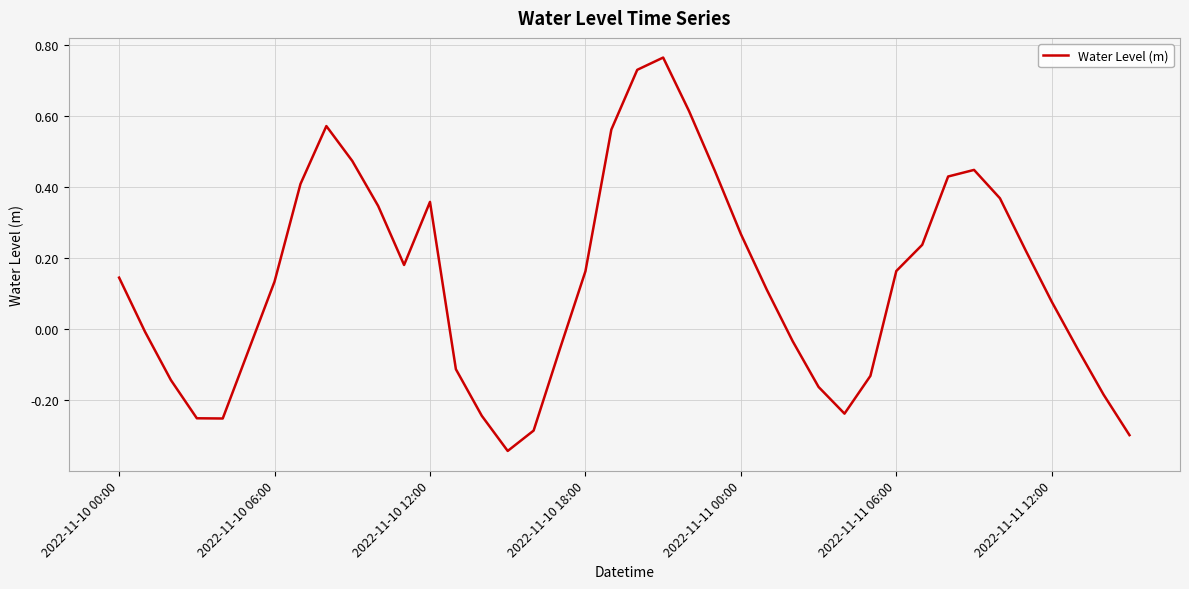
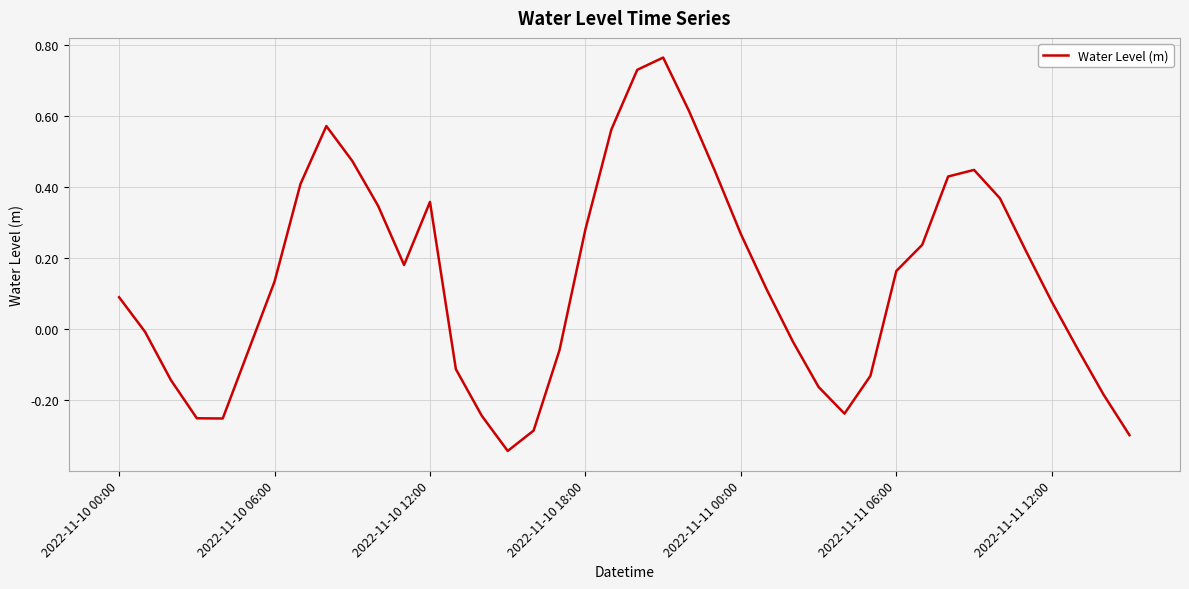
2022-11-10 00:00: 0.15 -> 0.09
2022-11-10 18:00: 0.16 -> 0.28
